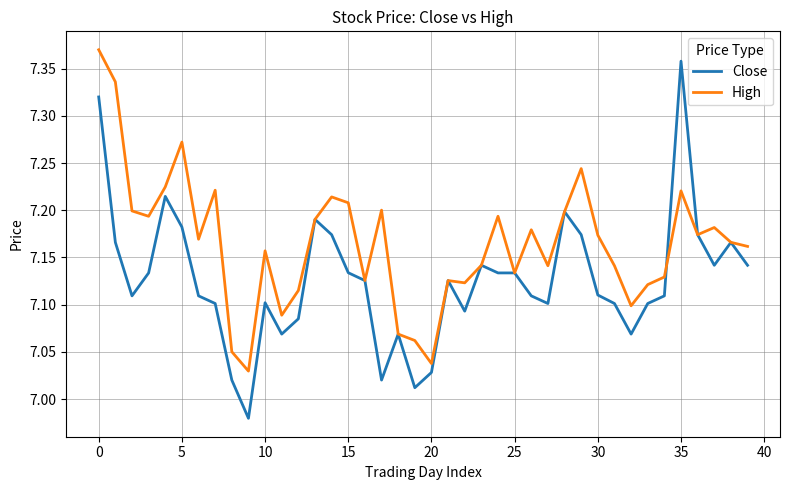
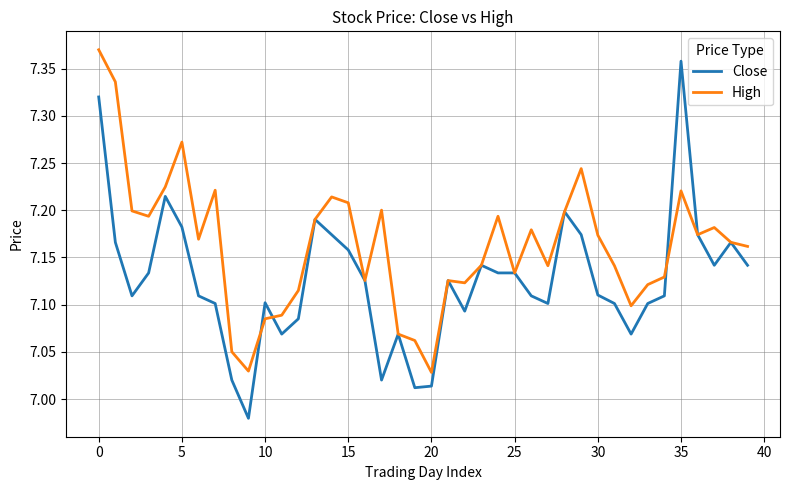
High, 10: 7.16 -> 7.09
Close, 15: 7.13 -> 7.16
Close, 20: 7.03 -> 7.01
High, 20: 7.04 -> 7.03
